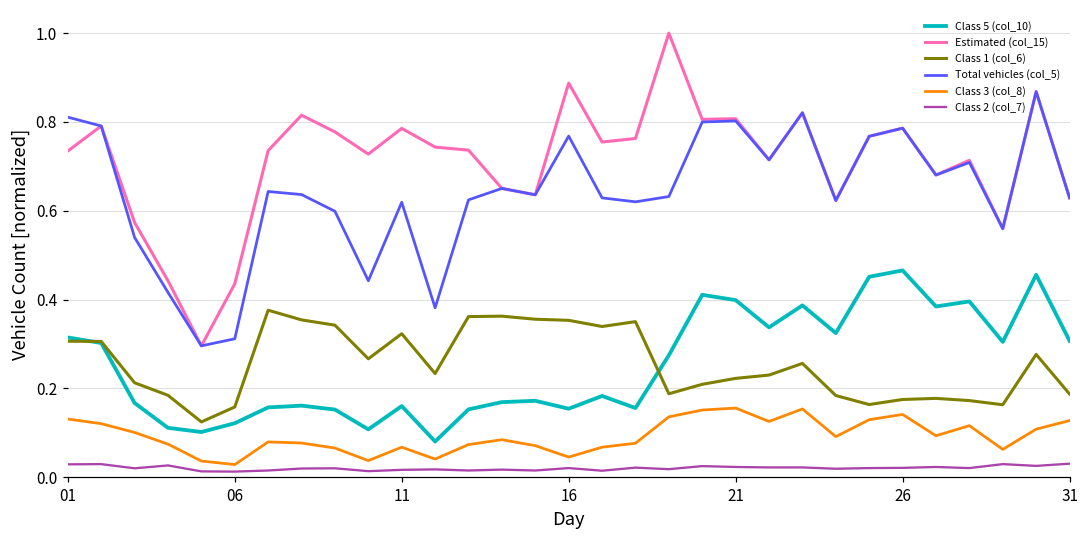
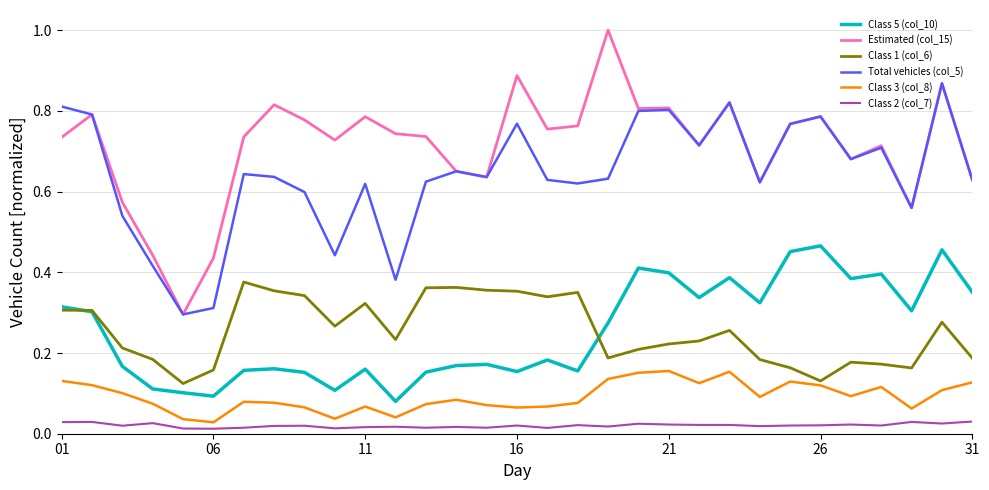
Class 5 (col_10), 06: 0.12 -> 0.09
Class 3 (col_8), 16: 0.05 -> 0.06
Class 1 (col_6), 26: 0.17 -> 0.13
Class 3 (col_8), 26: 0.14 -> 0.12
Class 5 (col_10), 31: 0.31 -> 0.35
